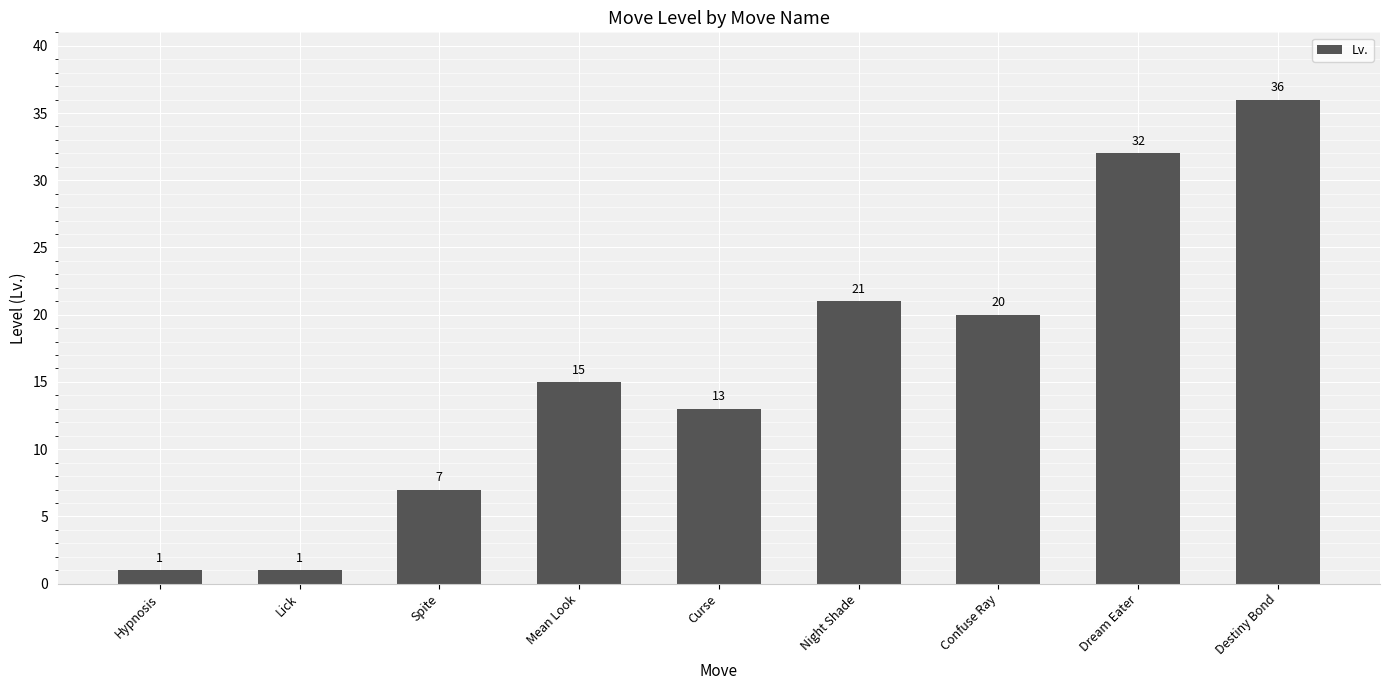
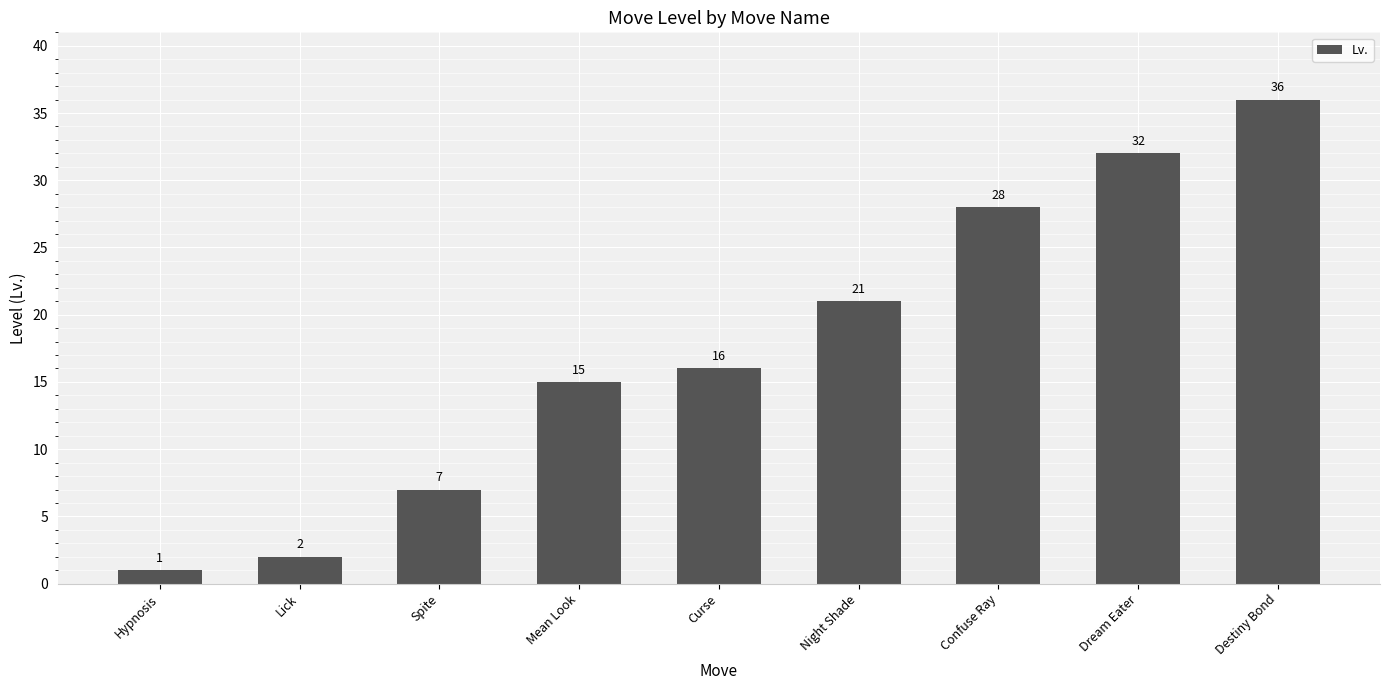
Lick: 1 -> 2
Curse: 13 -> 16
Confuse Ray: 20 -> 28
